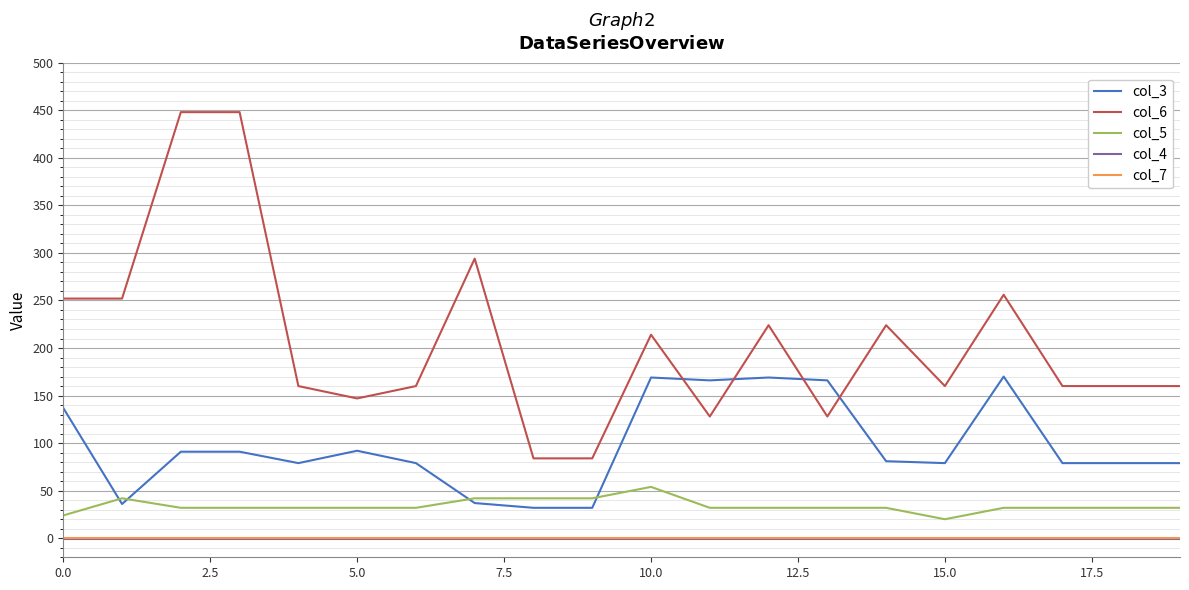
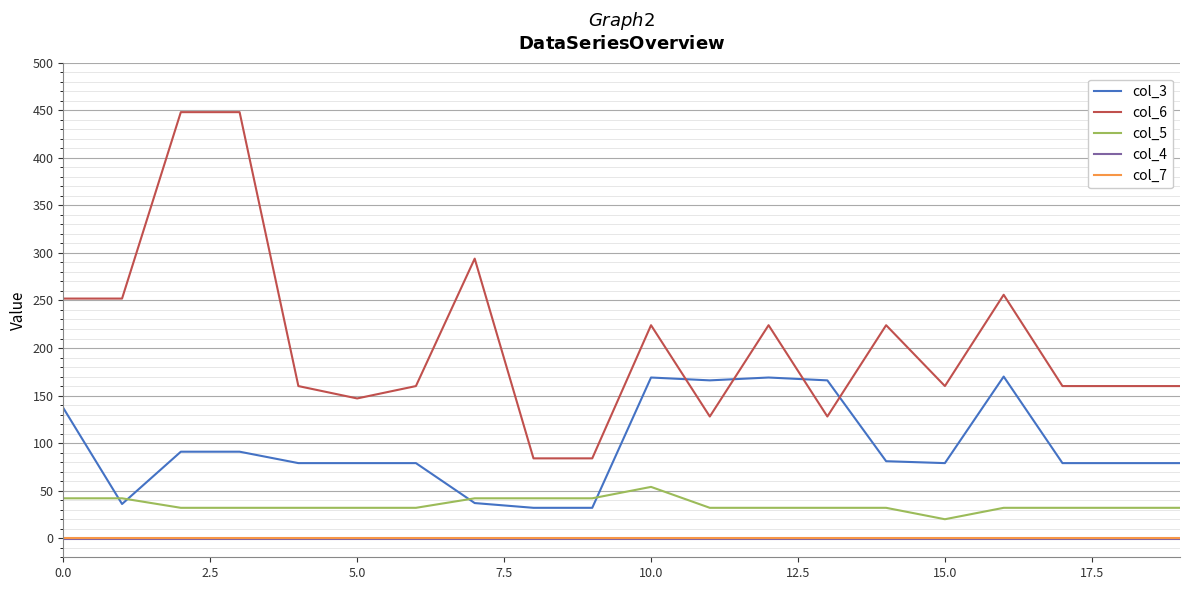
col_5, 0.0: 20 -> 40
col_3, 5.0: 90 -> 80
col_6, 10.0: 210 -> 220
